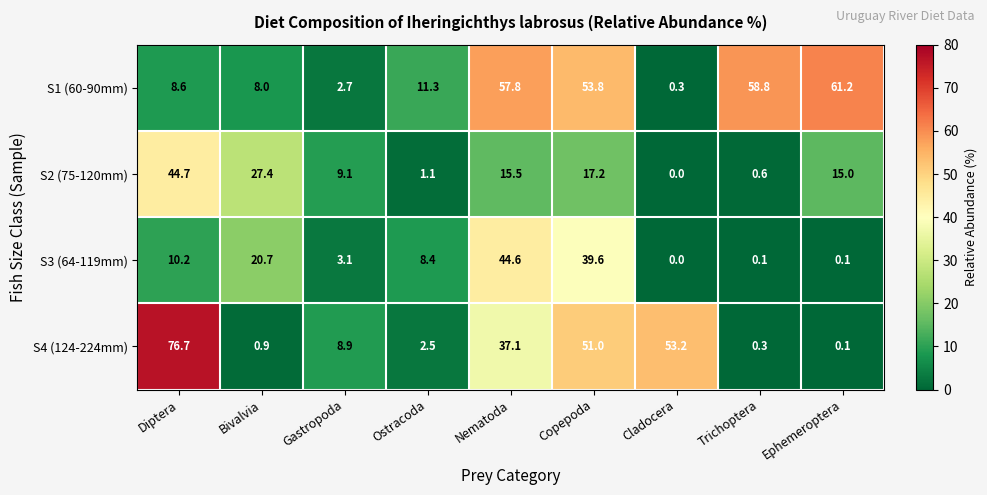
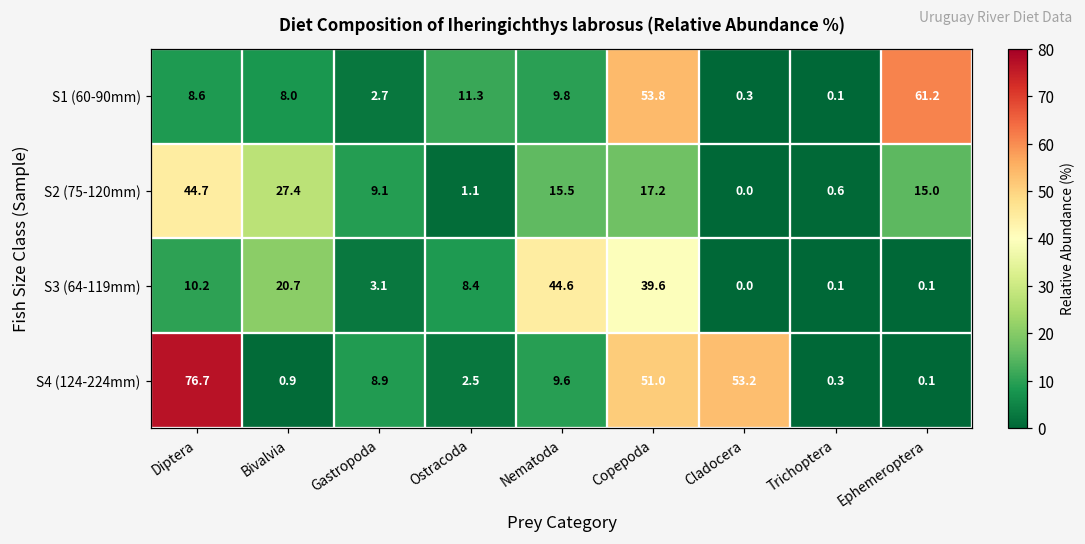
S1 (60-90mm), Nematoda: 57.8 -> 9.8
S1 (60-90mm), Trichoptera: 58.8 -> 0.1
S4 (124-224mm), Nematoda: 37.1 -> 9.6
